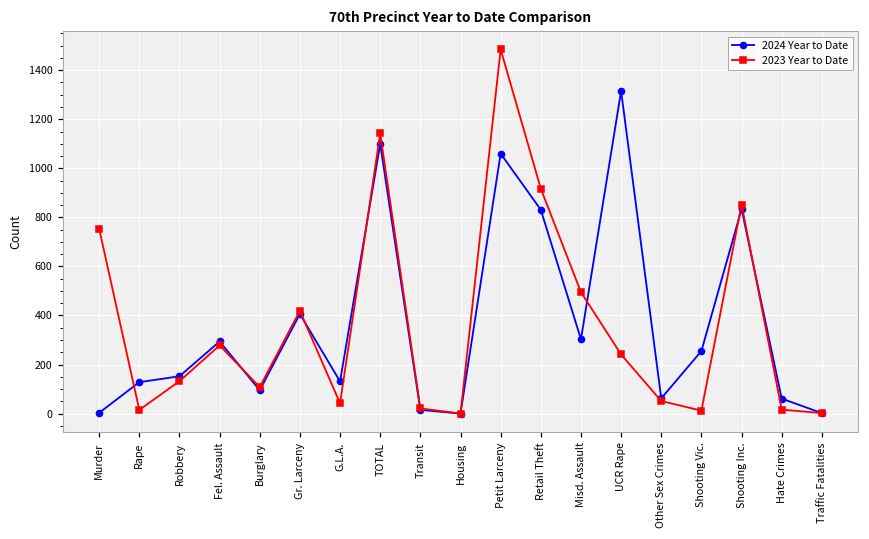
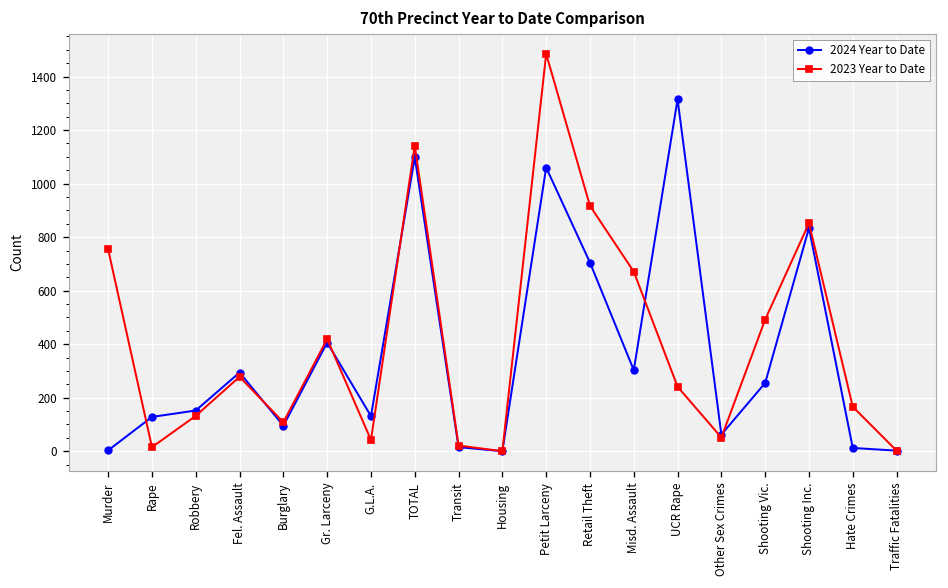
2024 Year to Date, Retail Theft: 830 -> 710
2023 Year to Date, Misd. Assault: 500 -> 670
2023 Year to Date, Shooting Vic.: 10 -> 490
2024 Year to Date, Hate Crimes: 60 -> 10
2023 Year to Date, Hate Crimes: 20 -> 170
